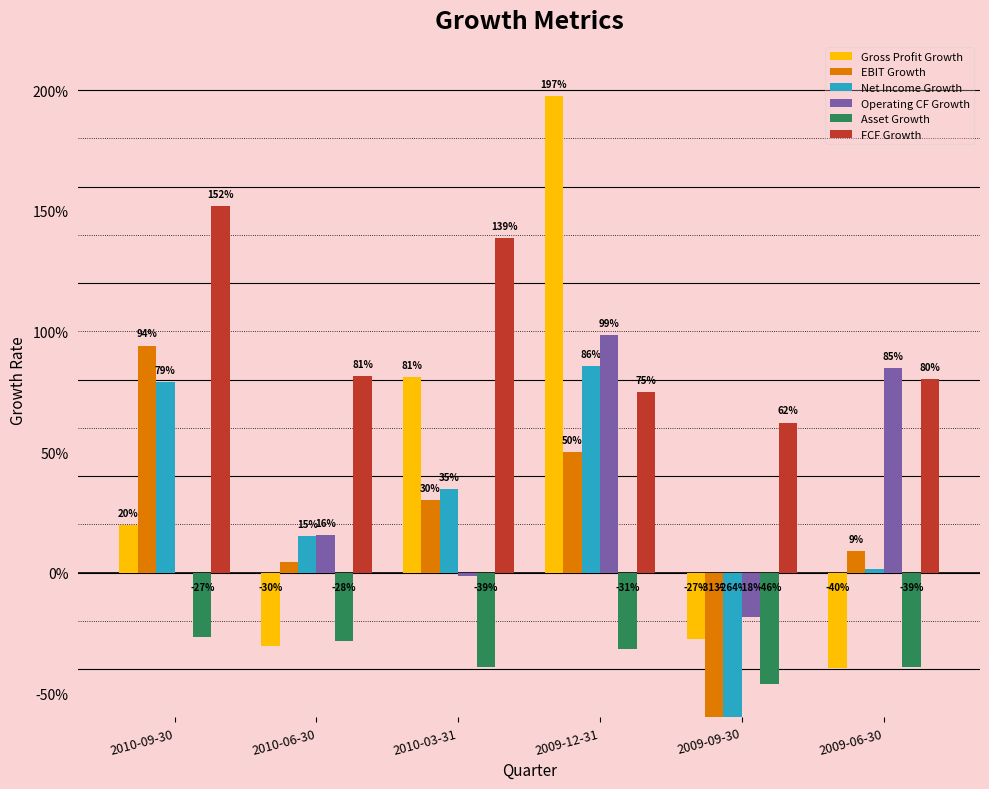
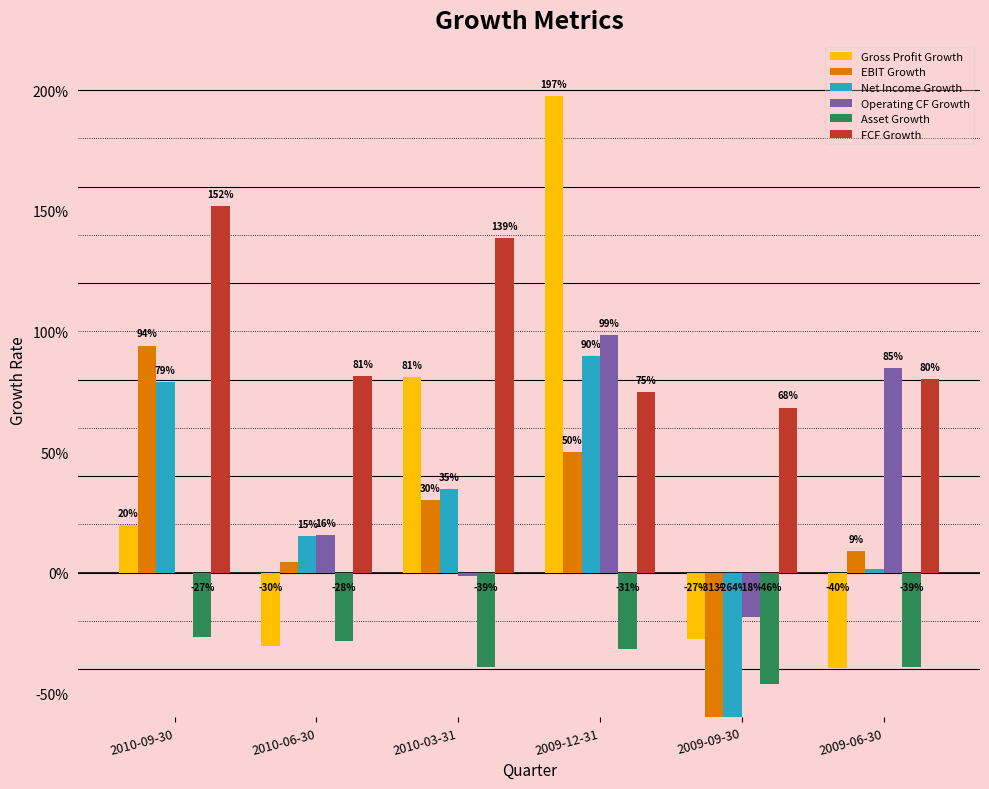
Net Income Growth, 2009-12-31: 86% -> 90%
FCF Growth, 2009-09-30: 62% -> 68%
